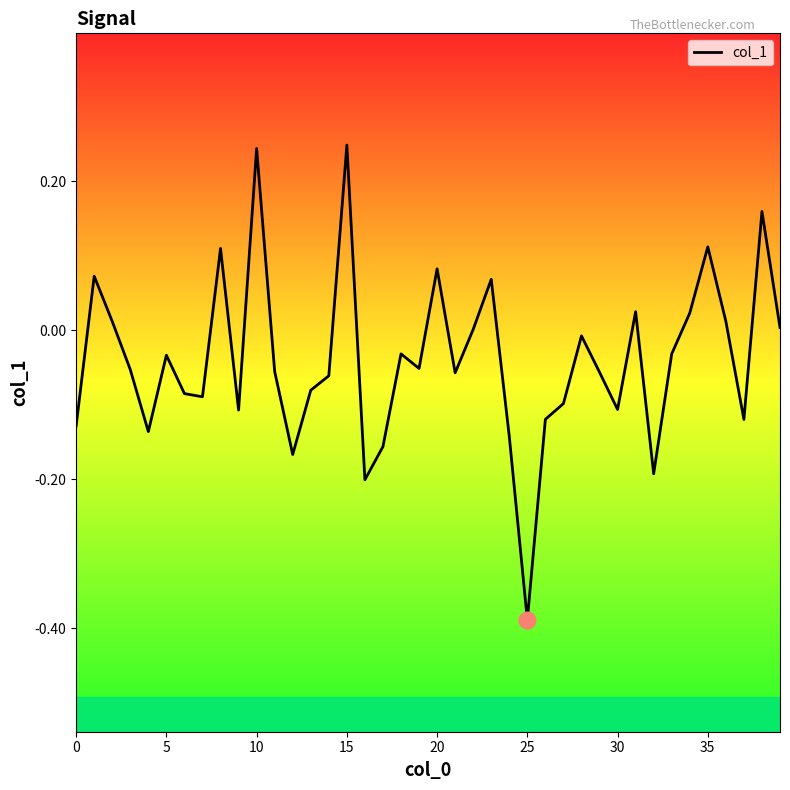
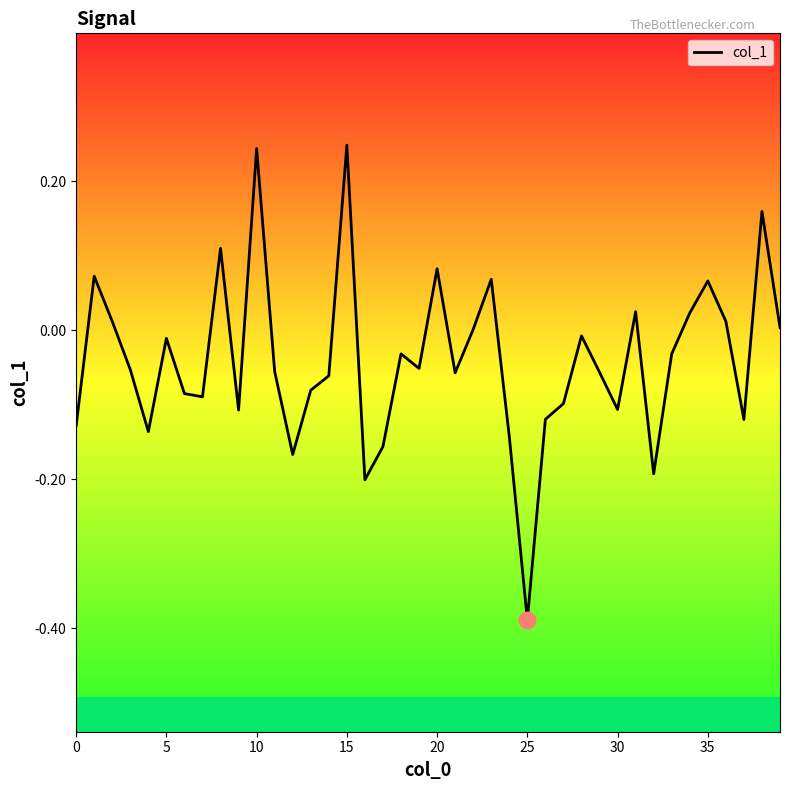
col_1, 5: -0.03 -> -0.01
col_1, 35: 0.11 -> 0.07
